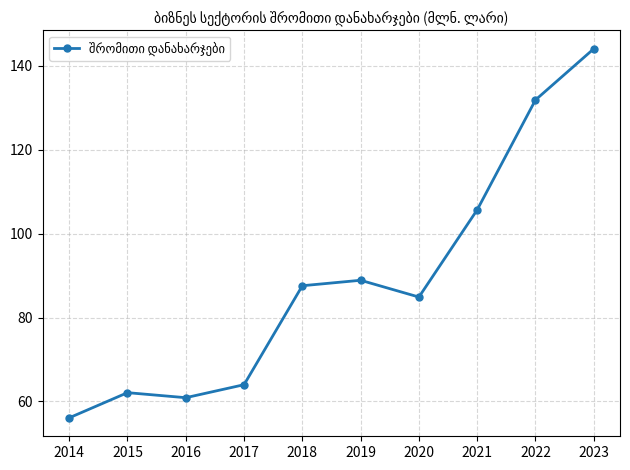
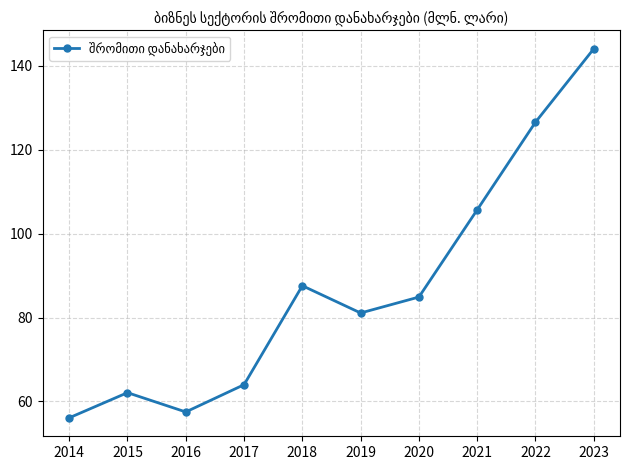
2016: 61 -> 58
2019: 89 -> 81
2022: 132 -> 127
